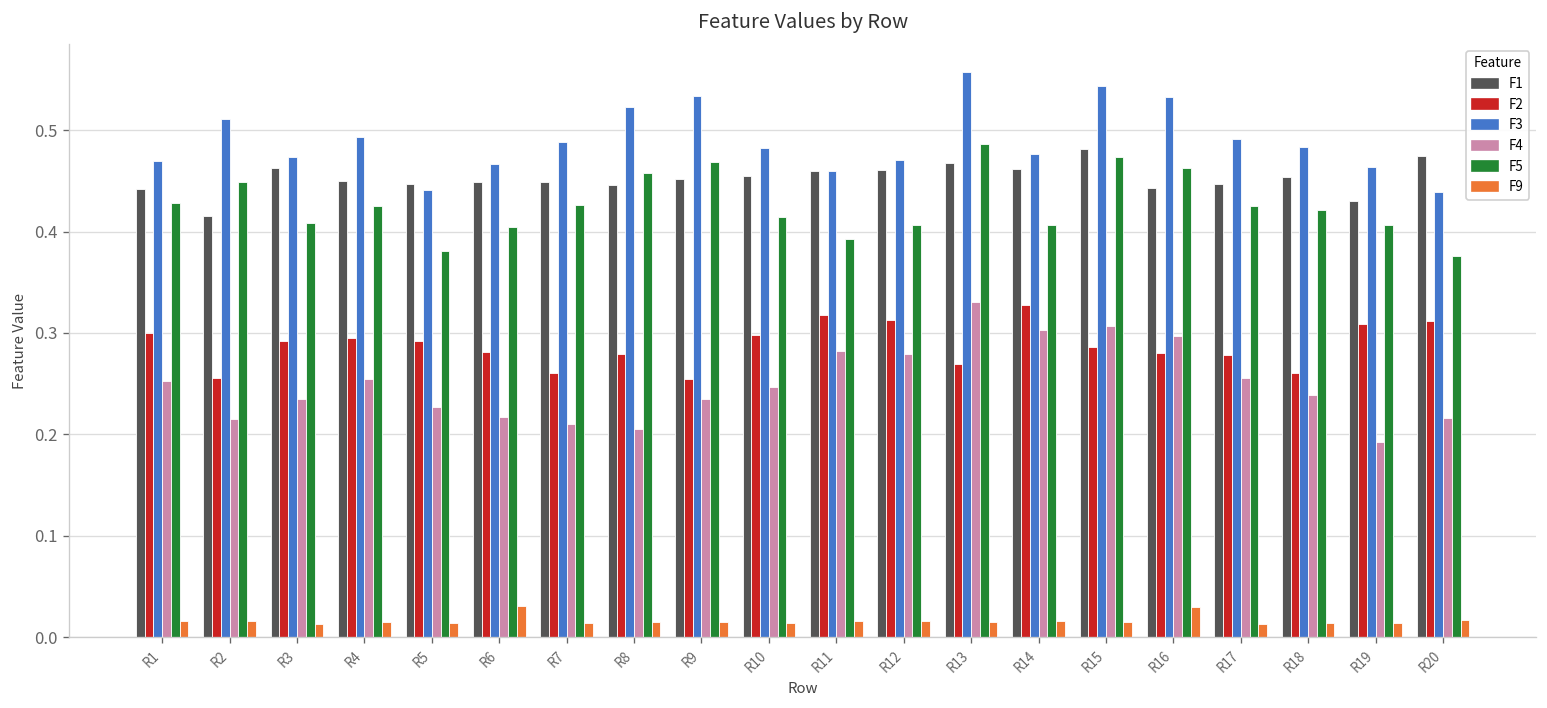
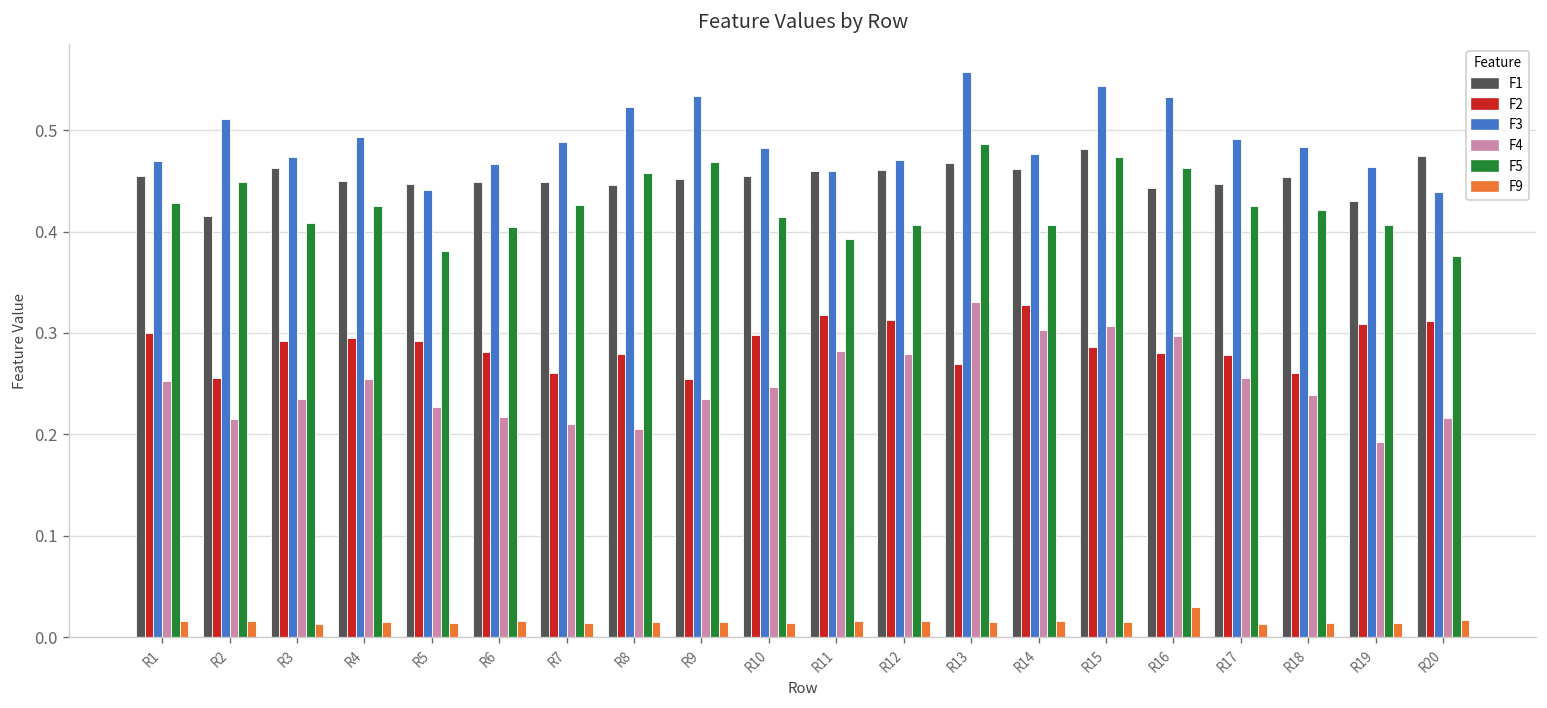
F1, R1: 0.44 -> 0.45
F9, R6: 0.03 -> 0.02
